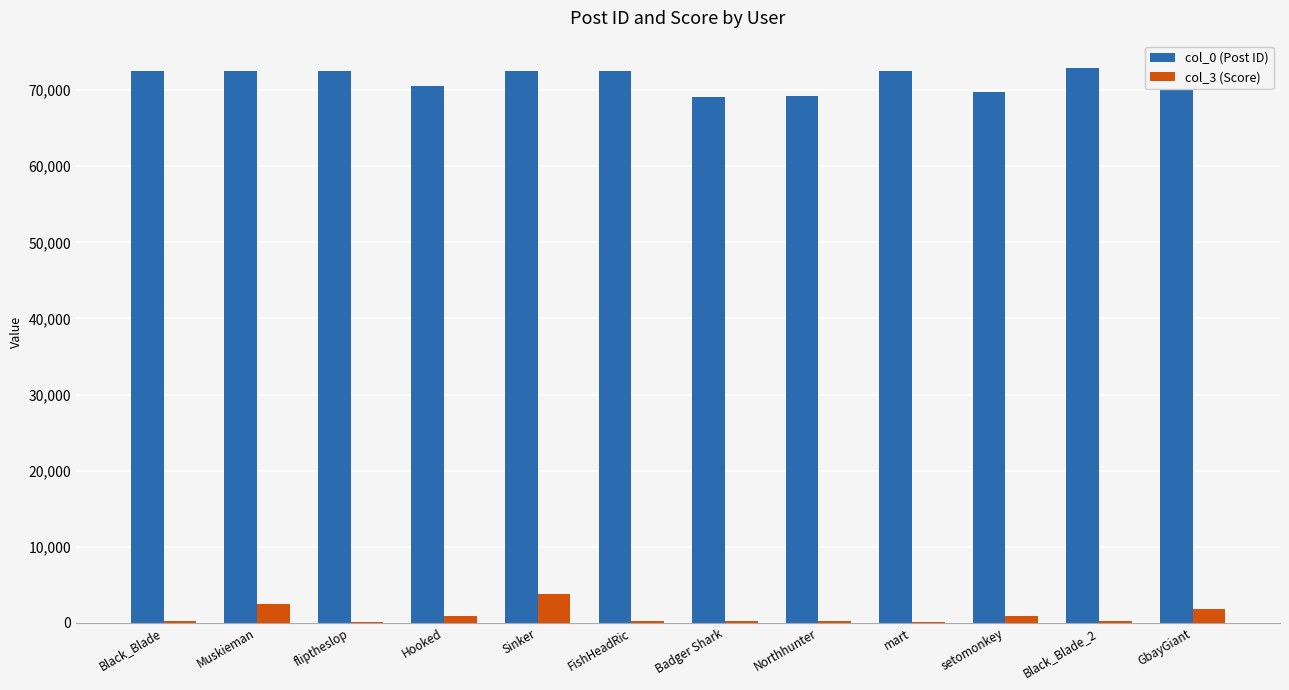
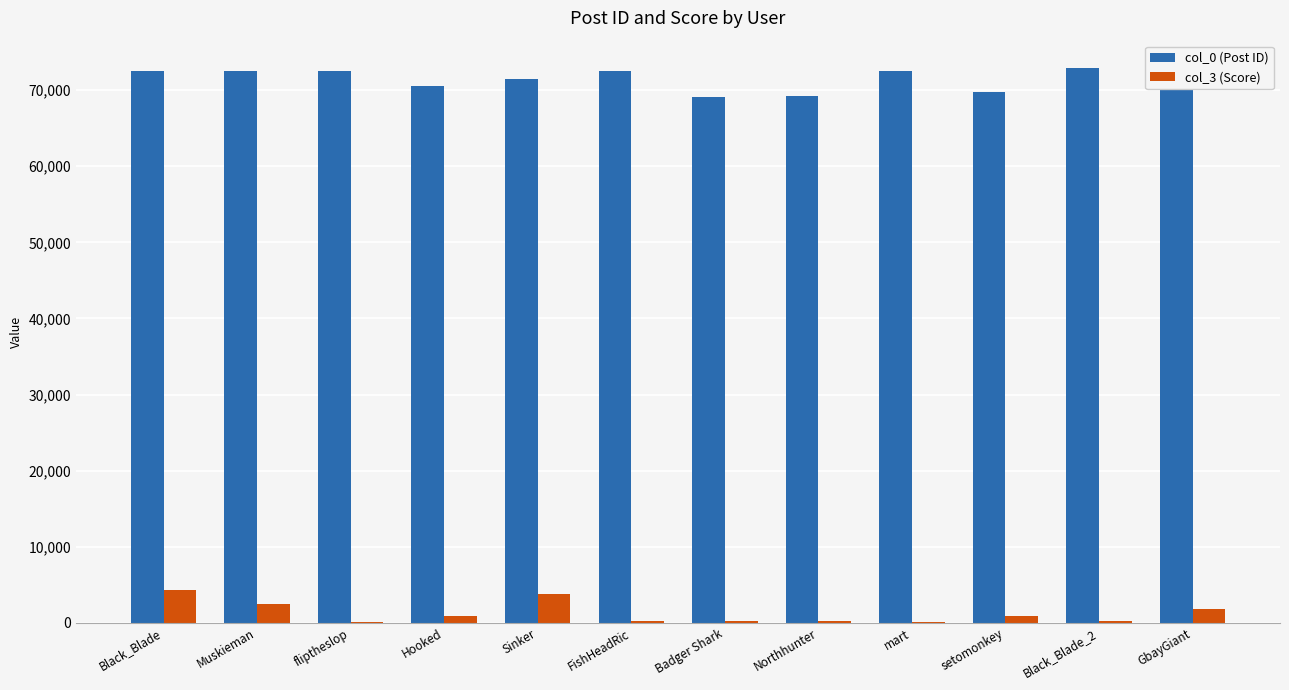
col_3 (Score), Black_Blade: 0 -> 4,000
col_0 (Post ID), Sinker: 73,000 -> 71,000
